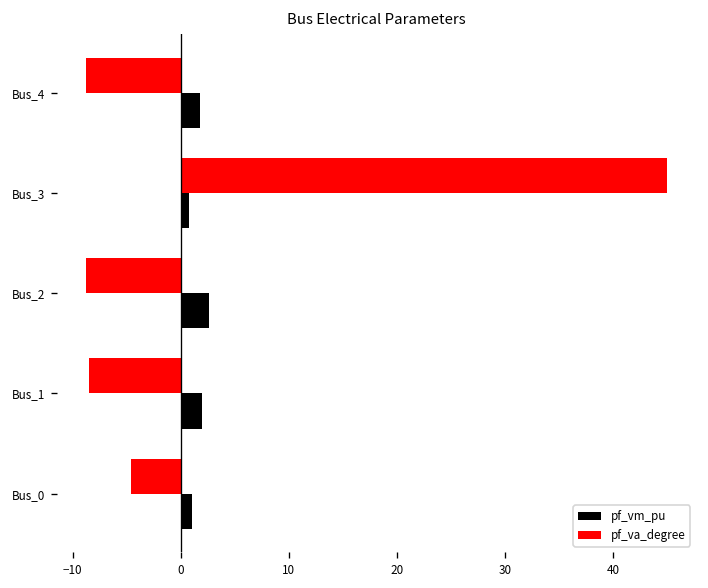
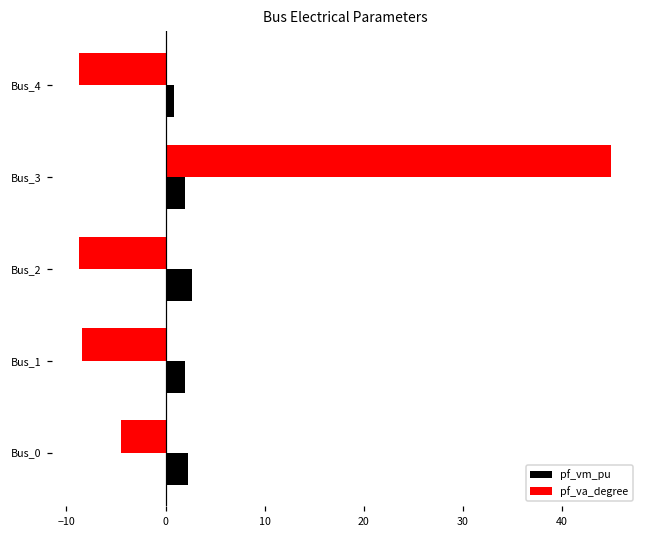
pf_vm_pu, Bus_4: 2 -> 1
pf_vm_pu, Bus_3: 1 -> 2
pf_vm_pu, Bus_0: 1 -> 2
